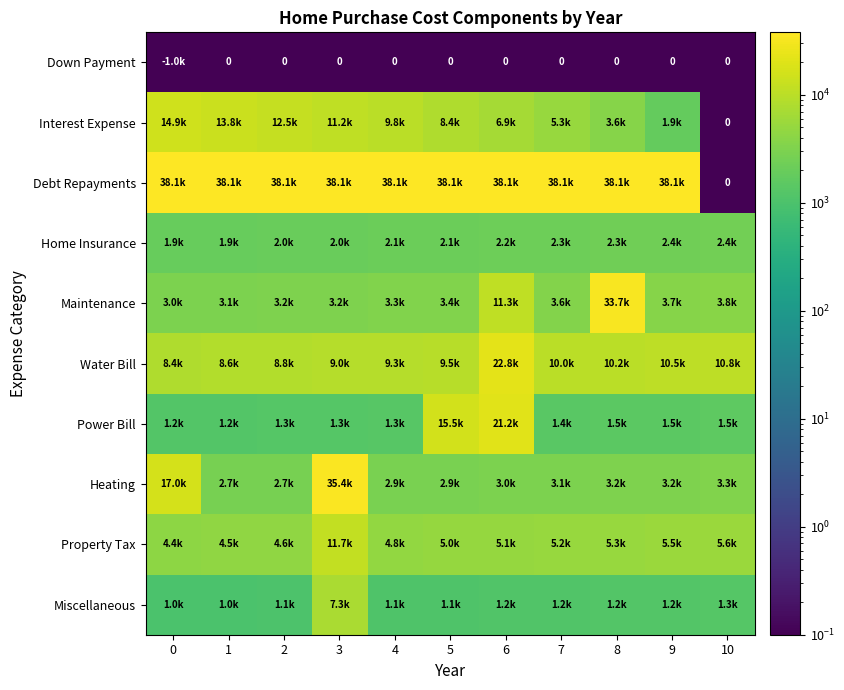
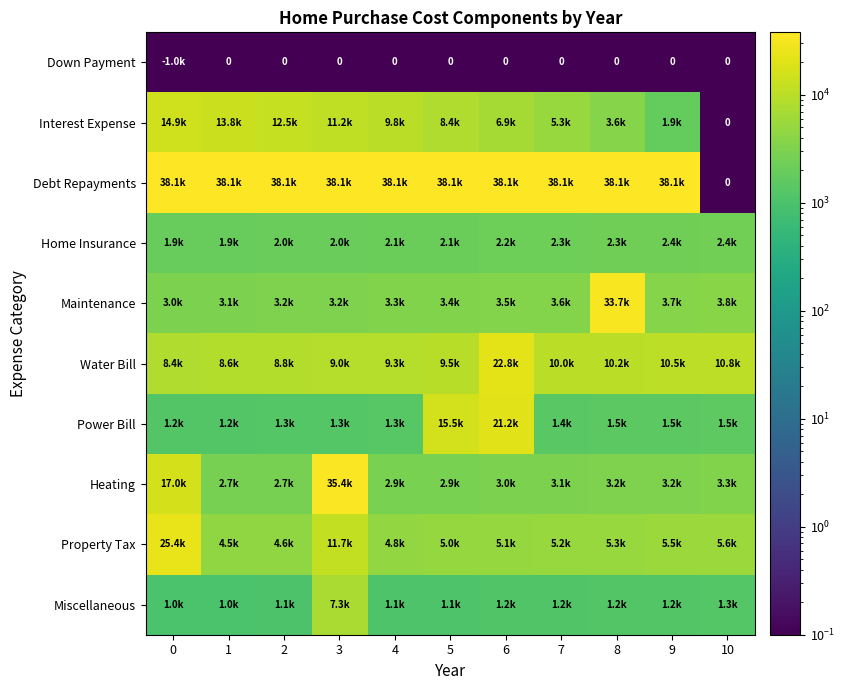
Maintenance, 6: 11.3k -> 3.5k
Property Tax, 0: 4.4k -> 25.4k
